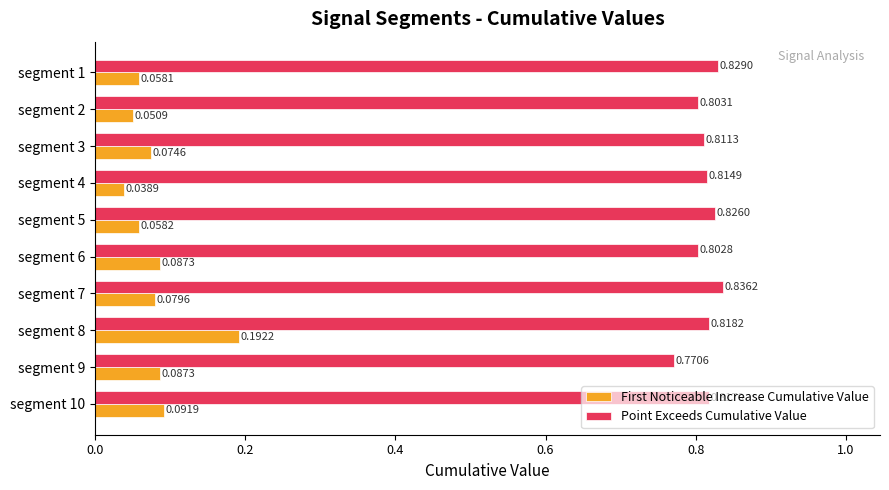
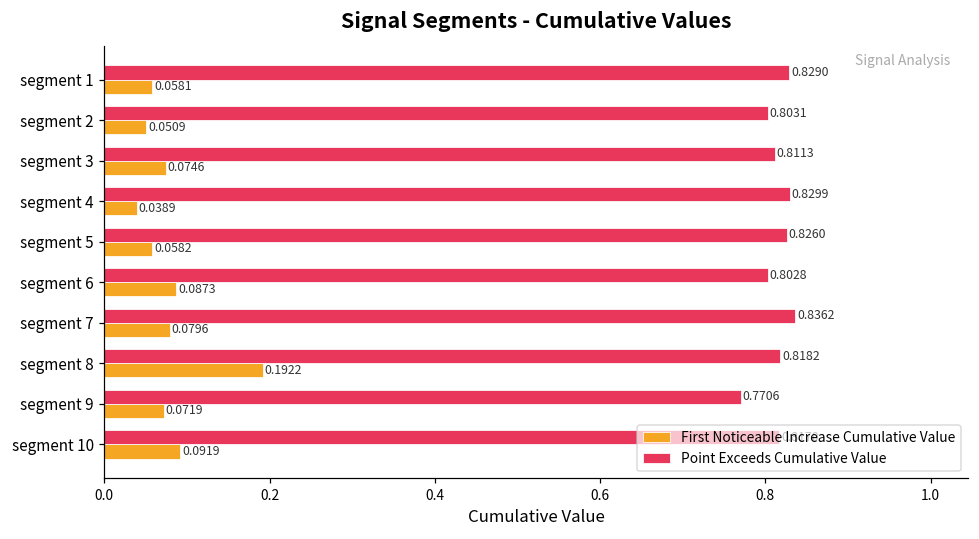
Point Exceeds Cumulative Value, segment 4: 0.8149 -> 0.8299
First Noticeable Increase Cumulative Value, segment 9: 0.0873 -> 0.0719
